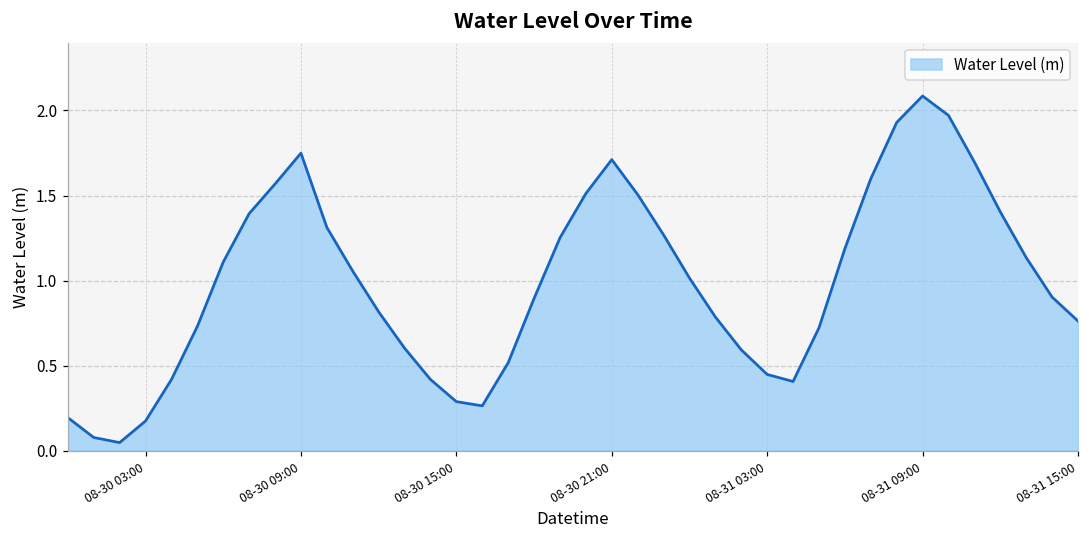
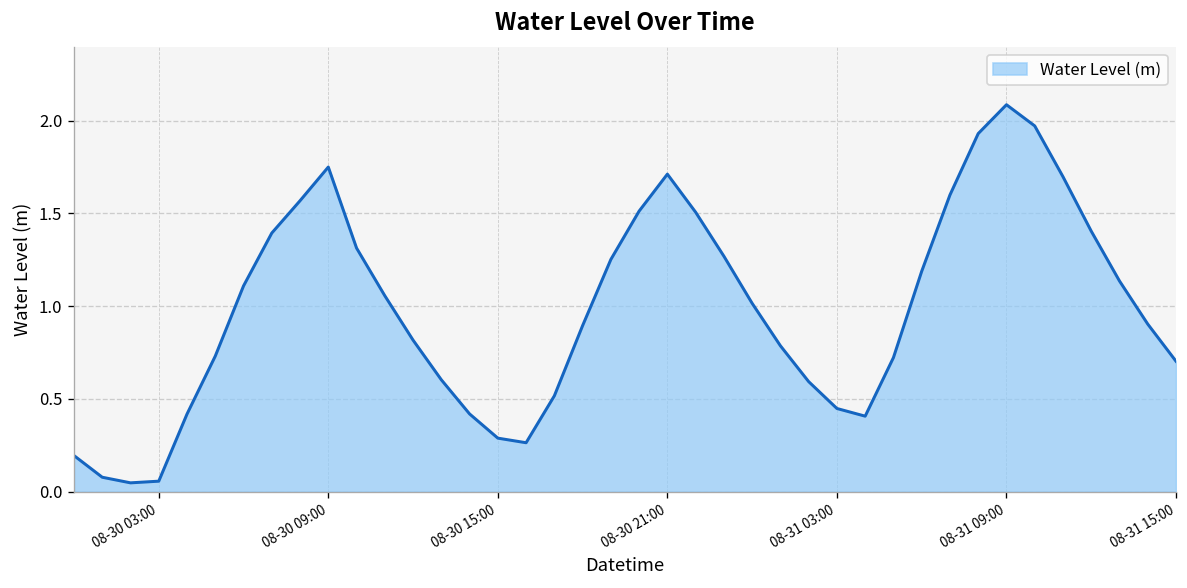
08-30 03:00: 0.17 -> 0.06
08-31 15:00: 0.76 -> 0.70
